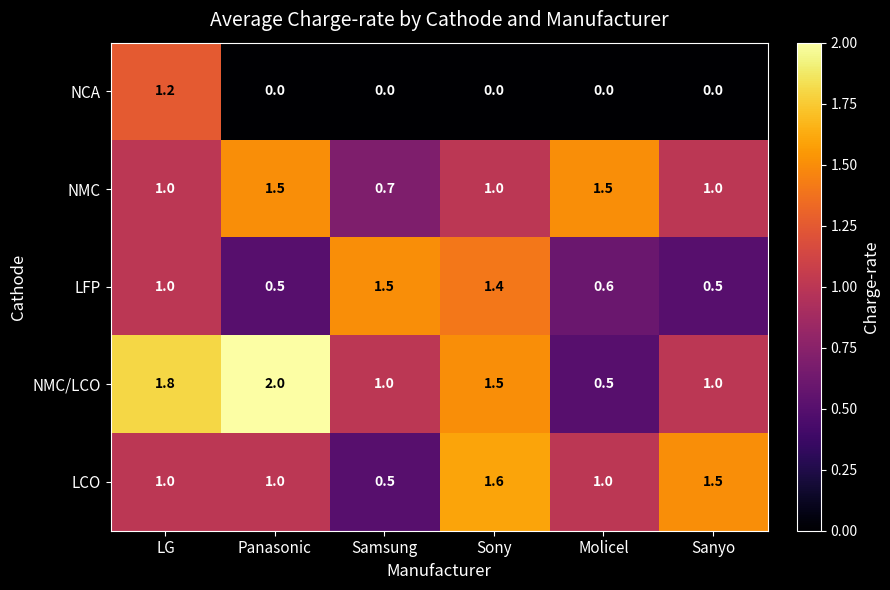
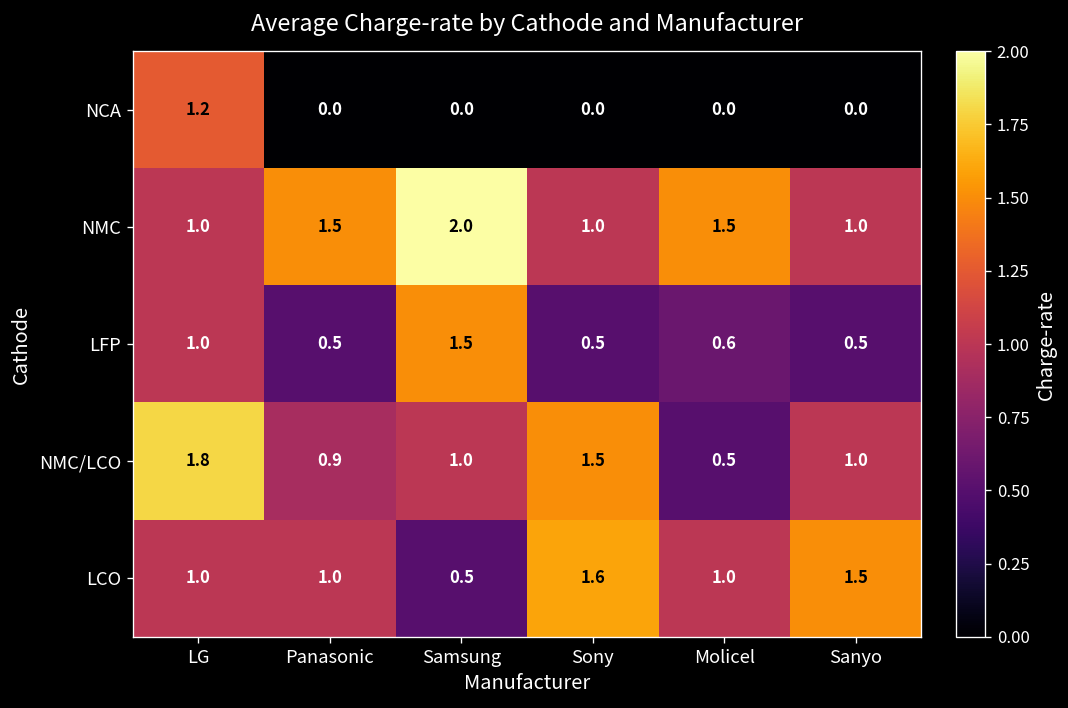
NMC, Samsung: 0.7 -> 2.0
LFP, Sony: 1.4 -> 0.5
NMC/LCO, Panasonic: 2.0 -> 0.9
